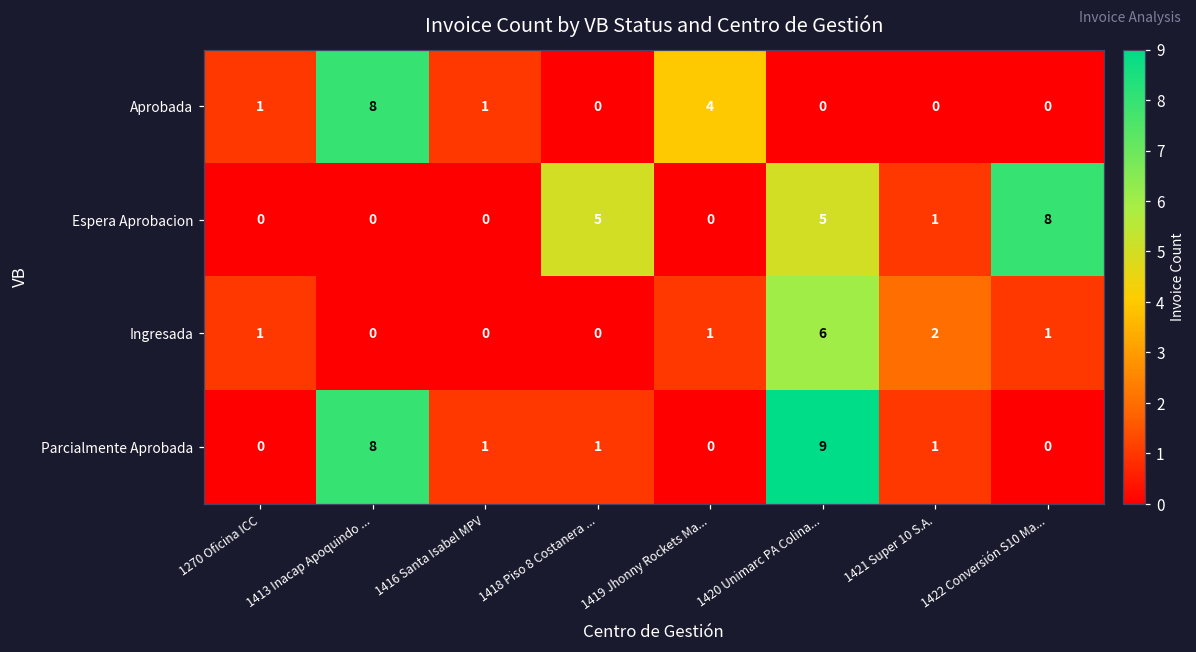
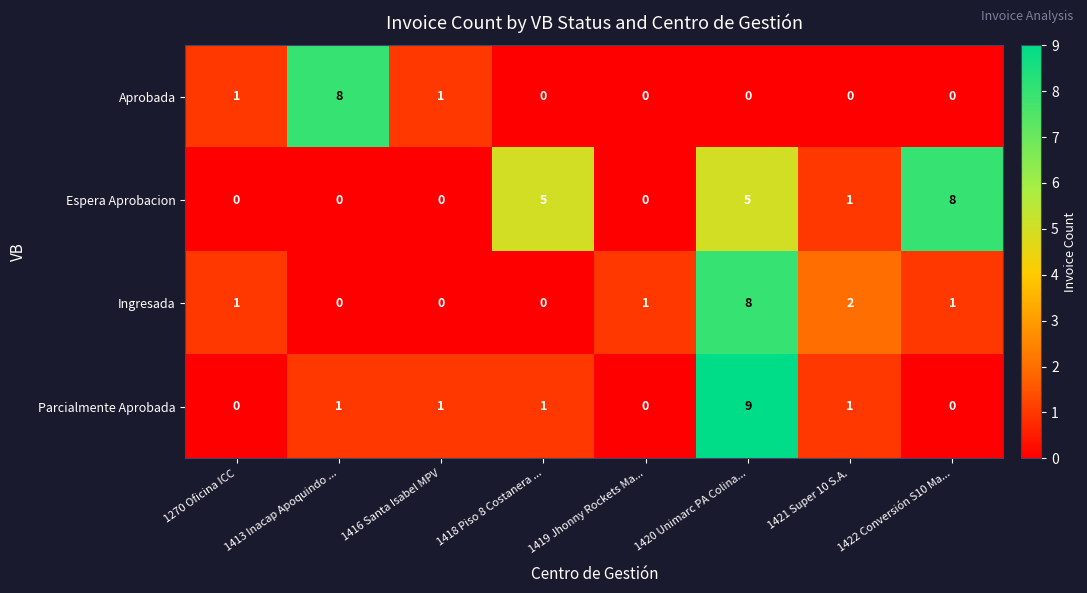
Aprobada, 1419 Jhonny Rockets Ma...: 4 -> 0
Ingresada, 1420 Unimarc PA Colina...: 6 -> 8
Parcialmente Aprobada, 1413 Inacap Apoquindo ...: 8 -> 1
